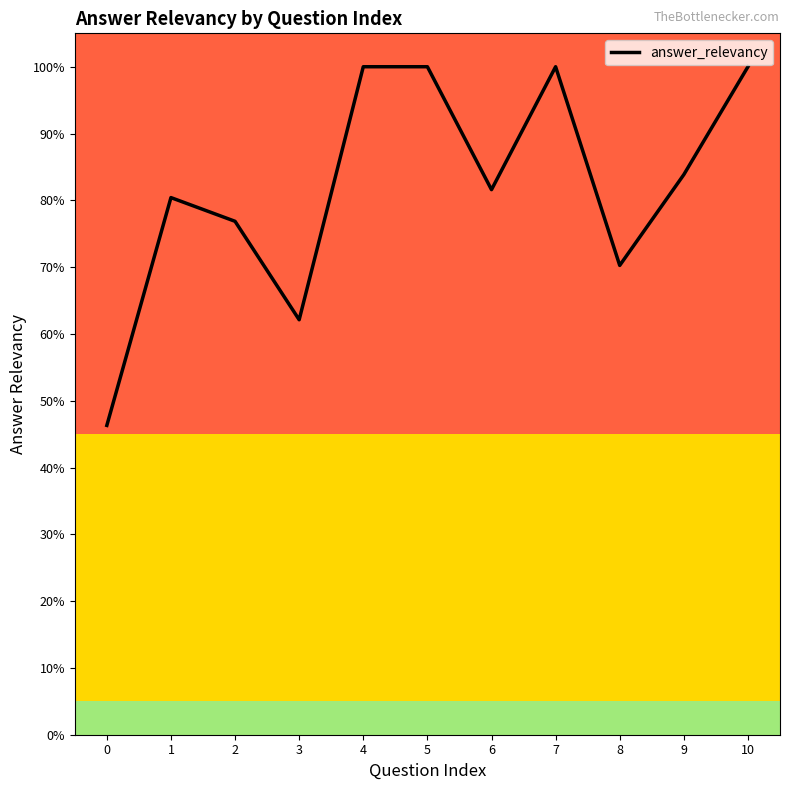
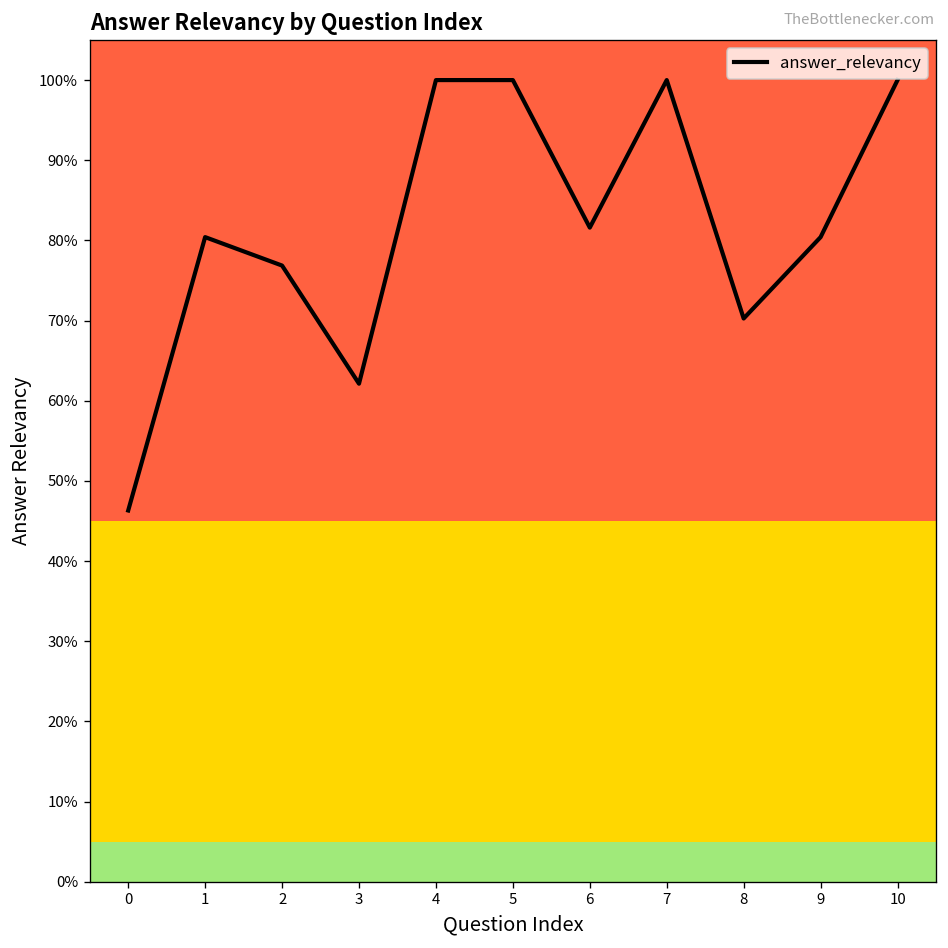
9: 84% -> 80%
